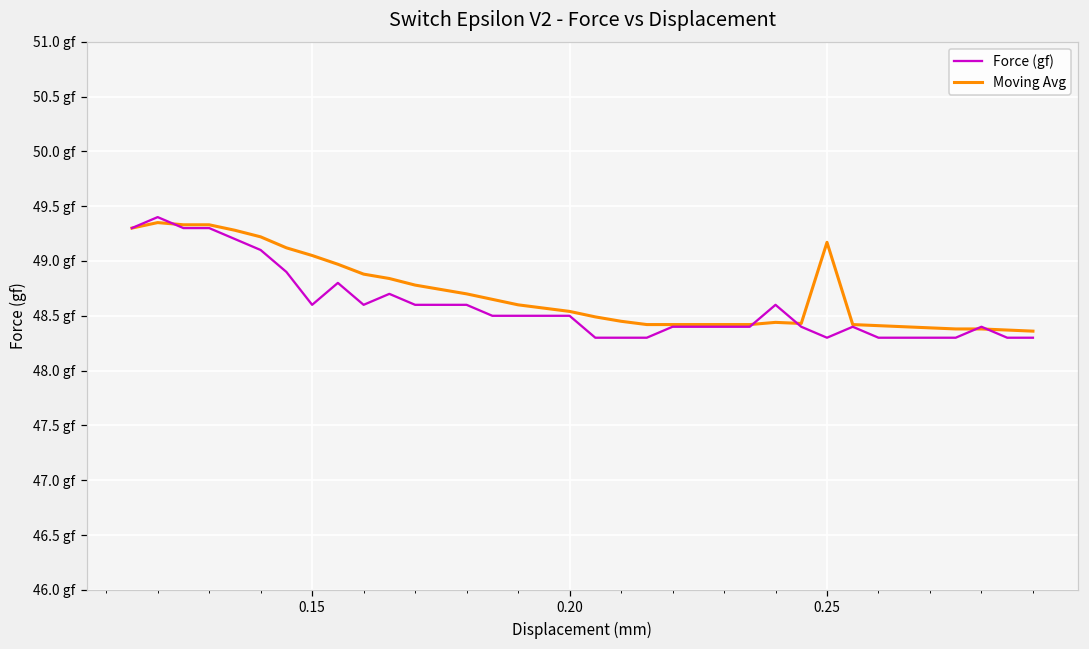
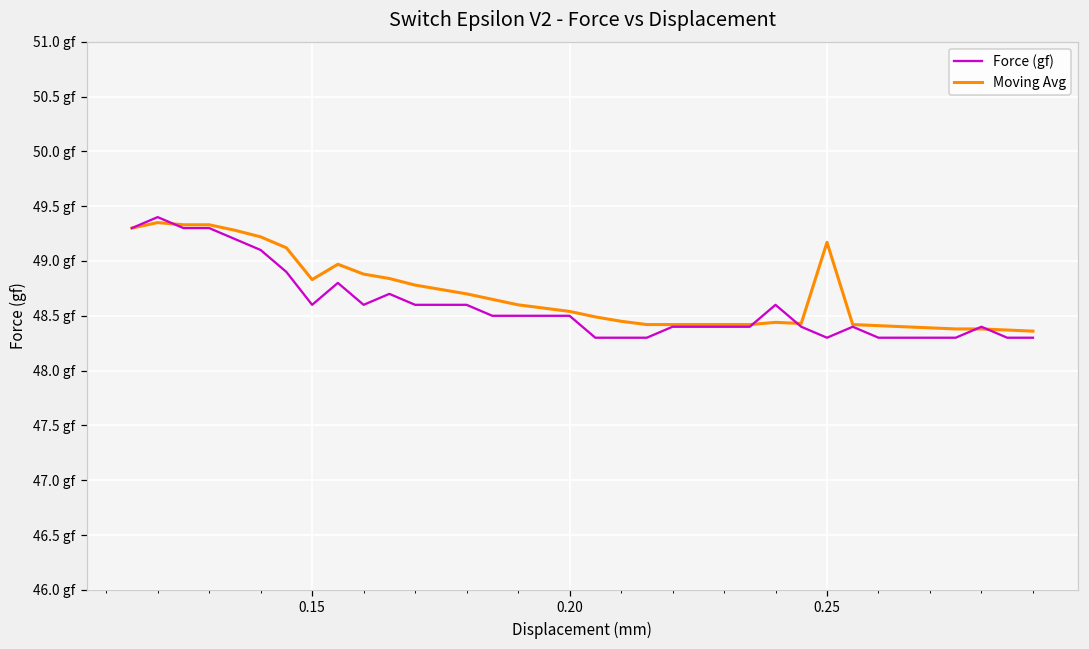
Moving Avg, 0.15: 49.1 gf -> 48.8 gf
